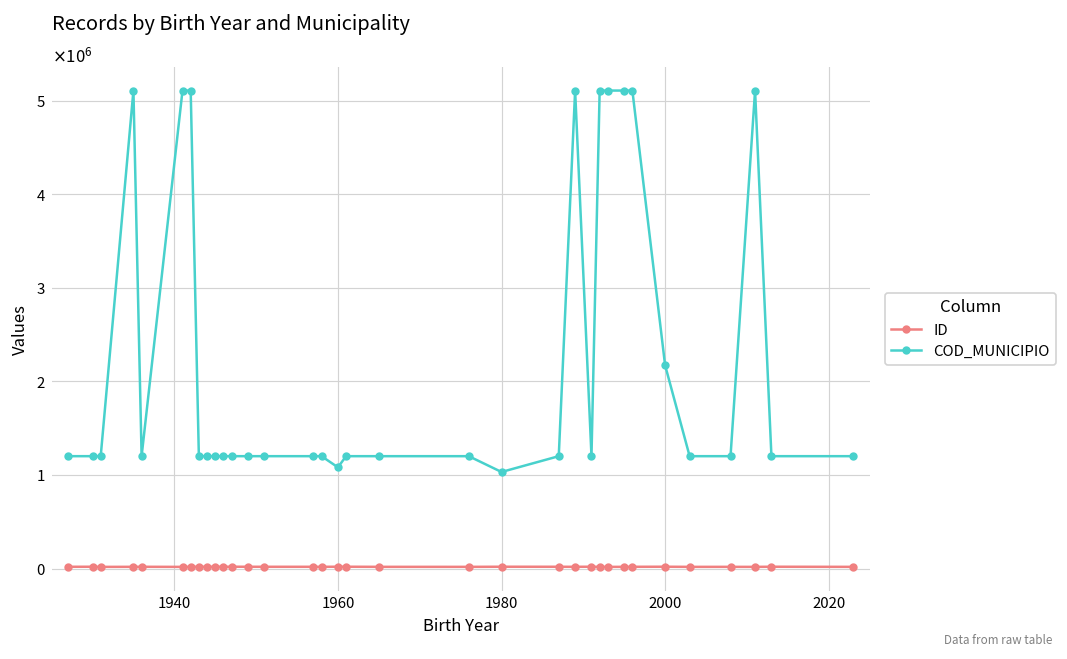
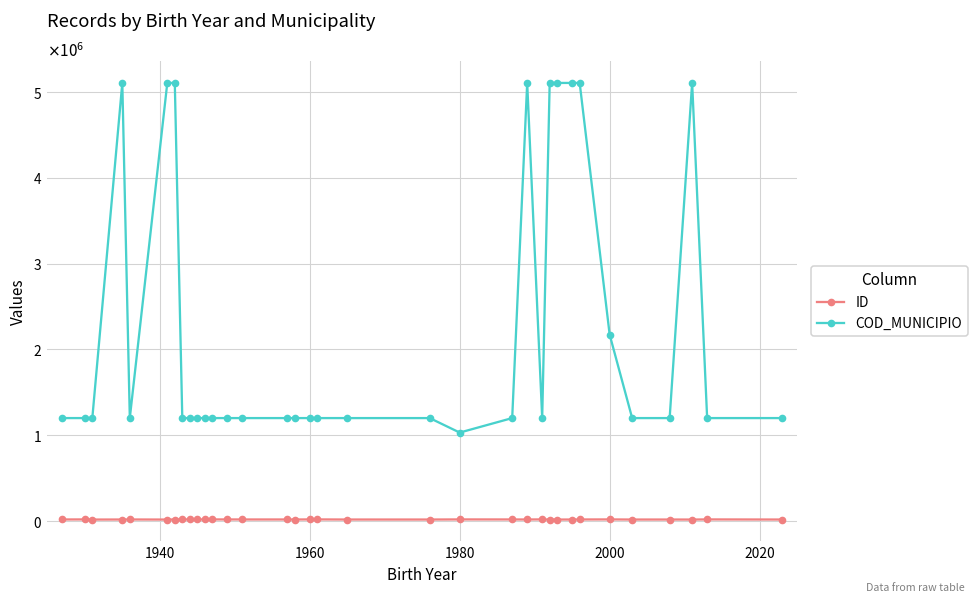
COD_MUNICIPIO, 1960: 1100000 -> 1200000
